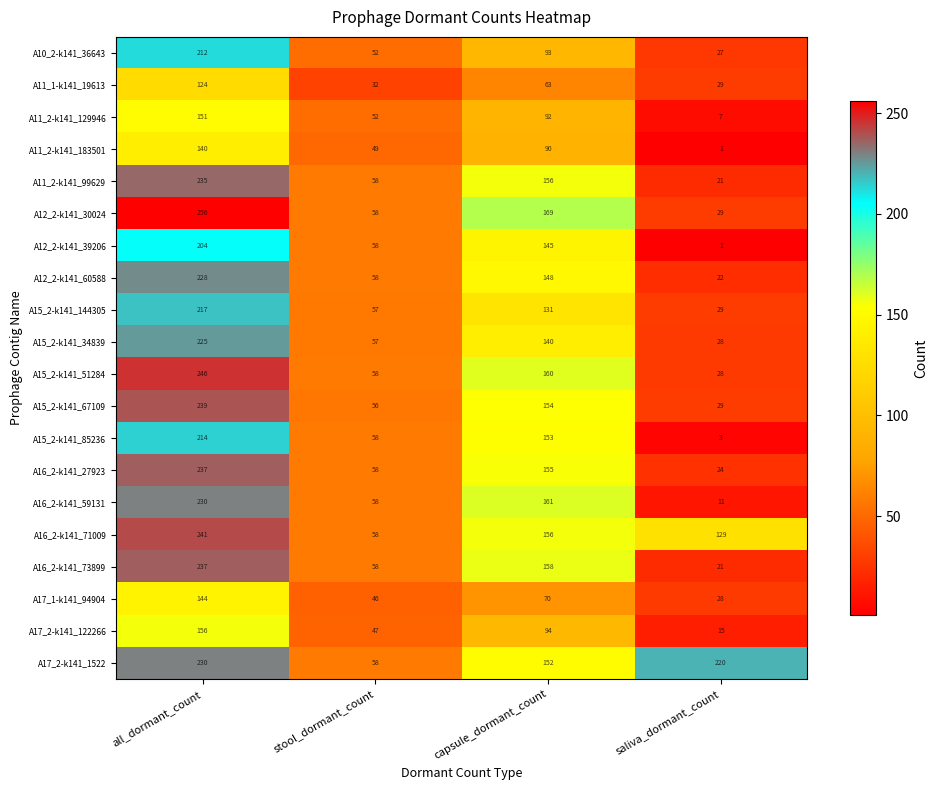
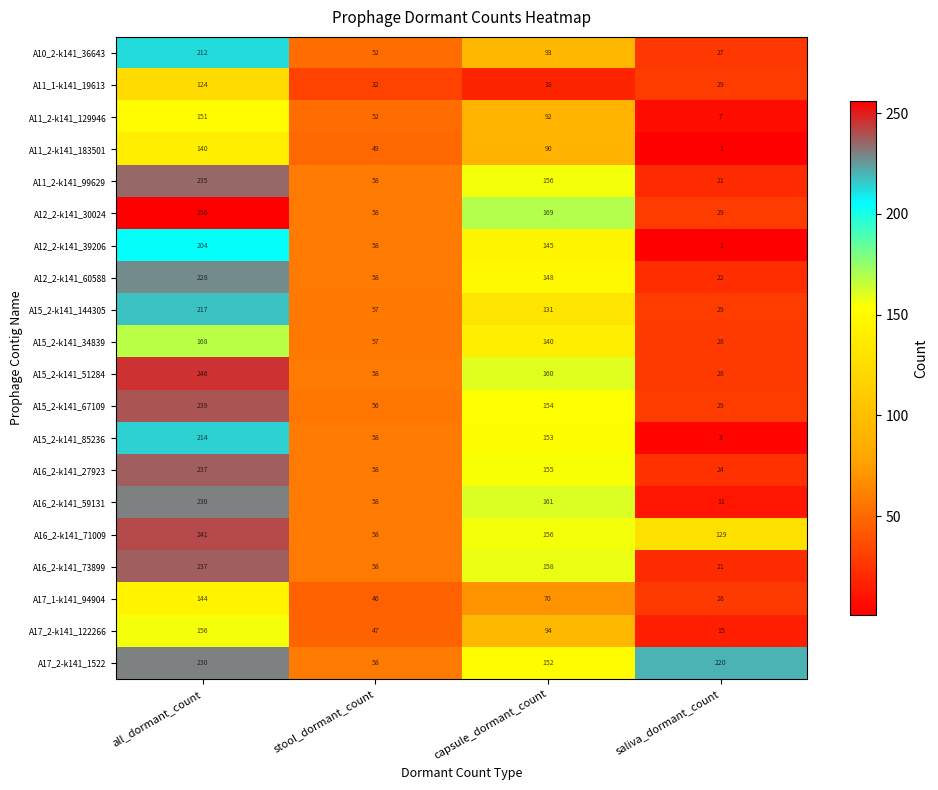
A11_1-k141_19613, capsule_dormant_count: 63 -> 18
A15_2-k141_34839, all_dormant_count: 225 -> 168
